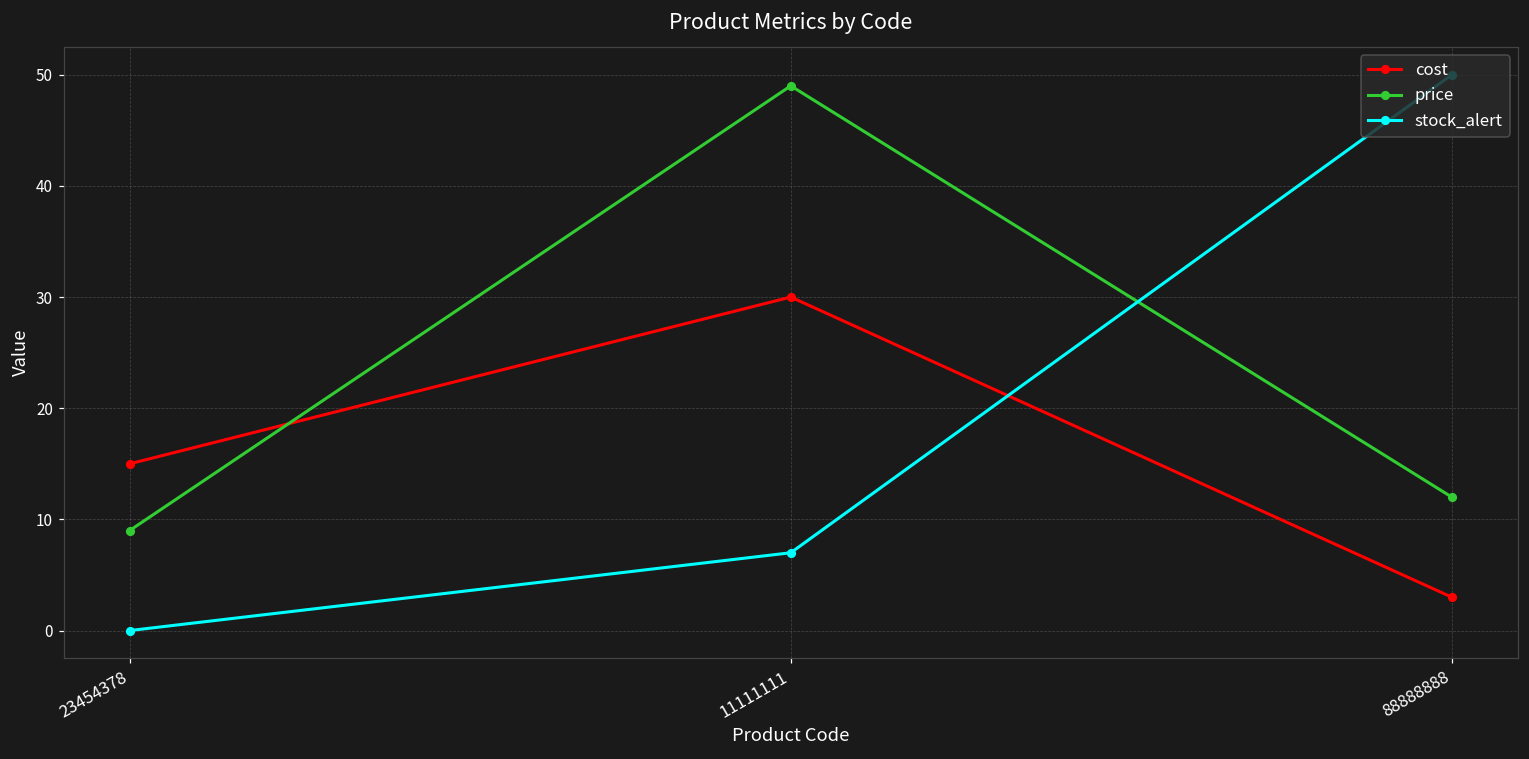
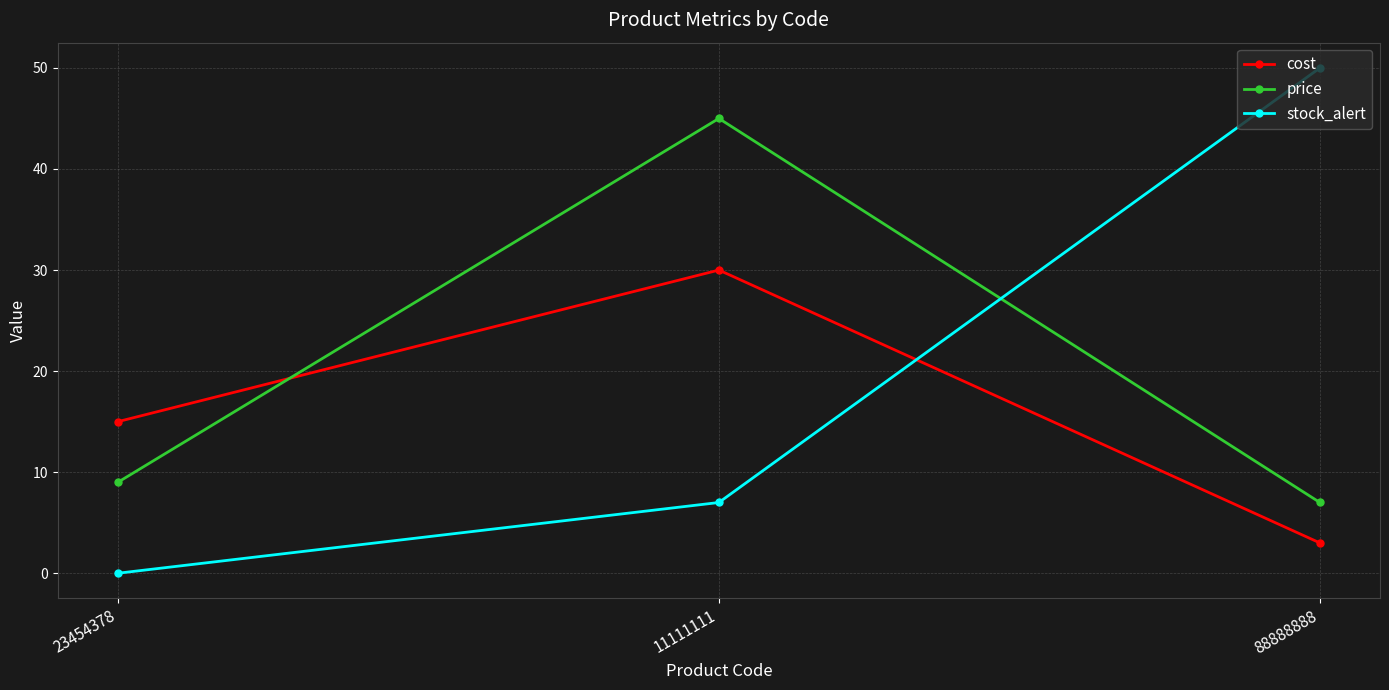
price, 11111111: 49 -> 45
price, 88888888: 12 -> 7
